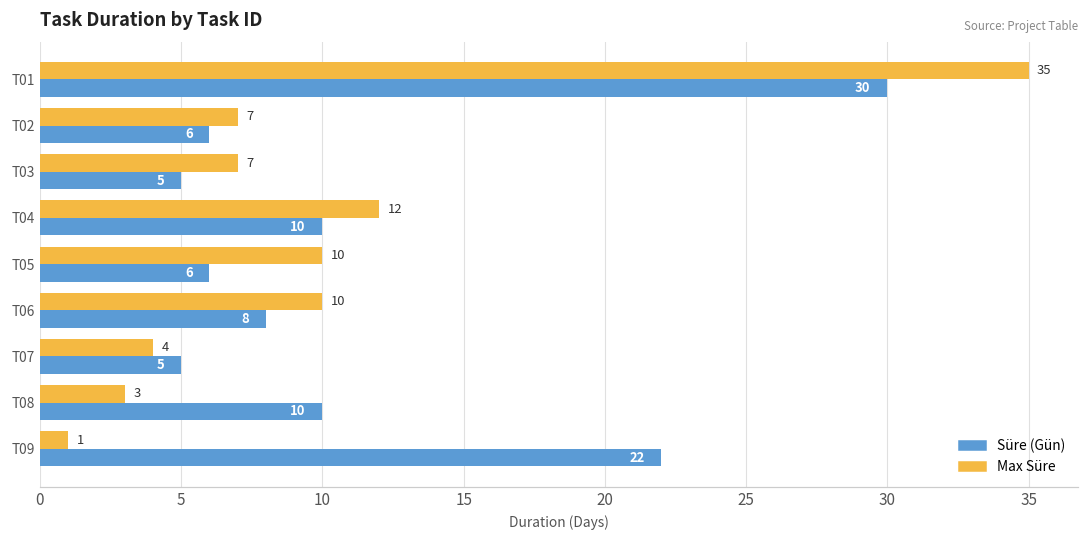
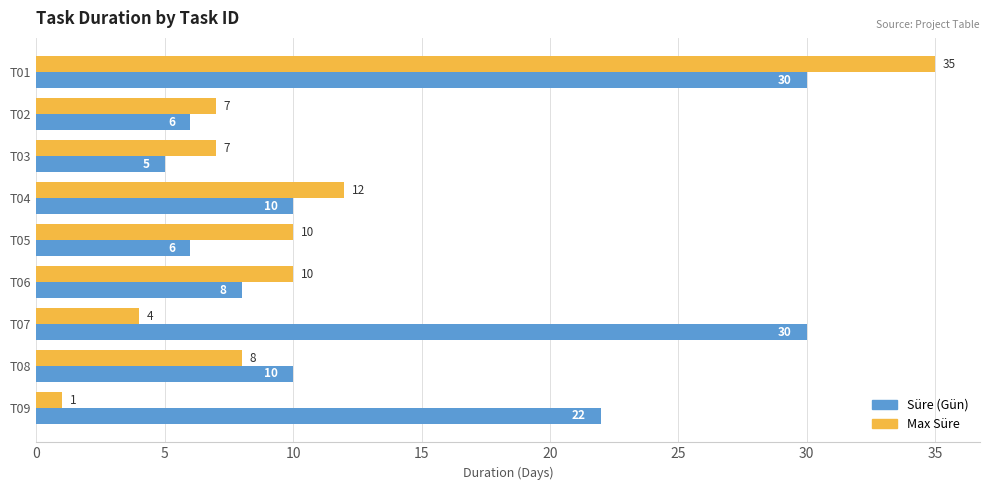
Süre (Gün), T07: 5 -> 30
Max Süre, T08: 3 -> 8
